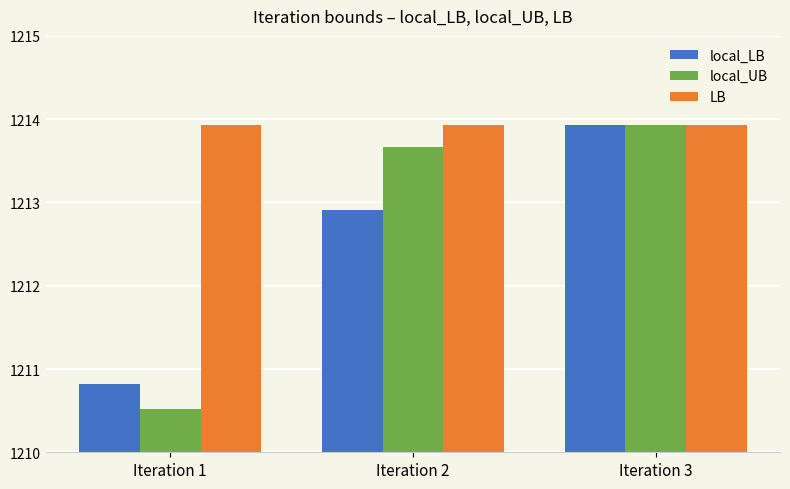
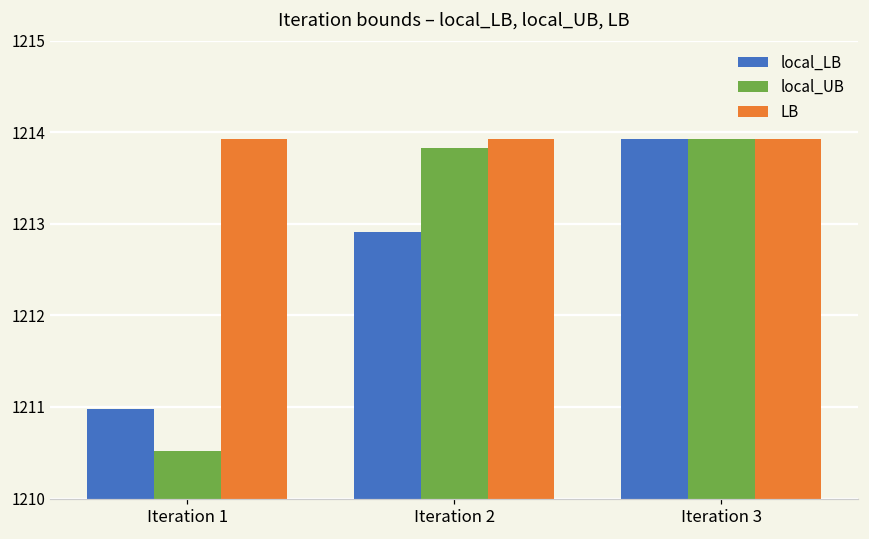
local_LB, Iteration 1: 1210.8 -> 1211.0
local_UB, Iteration 2: 1213.7 -> 1213.8
